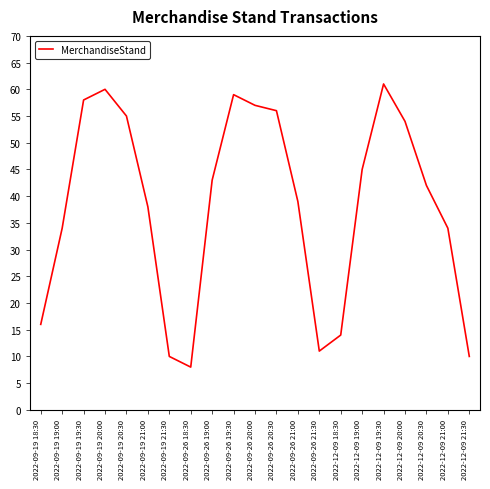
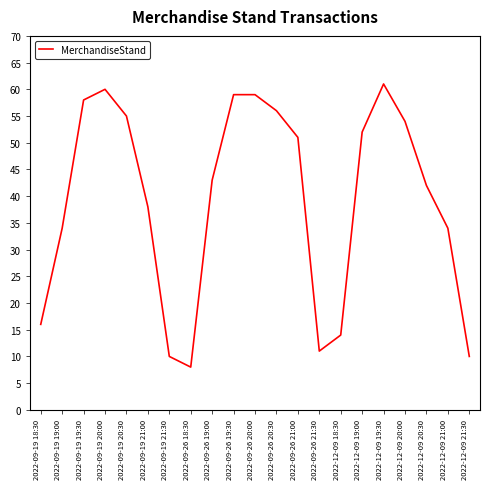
2022-09-26 20:00: 57 -> 59
2022-09-26 21:00: 39 -> 51
2022-12-09 19:00: 45 -> 52
